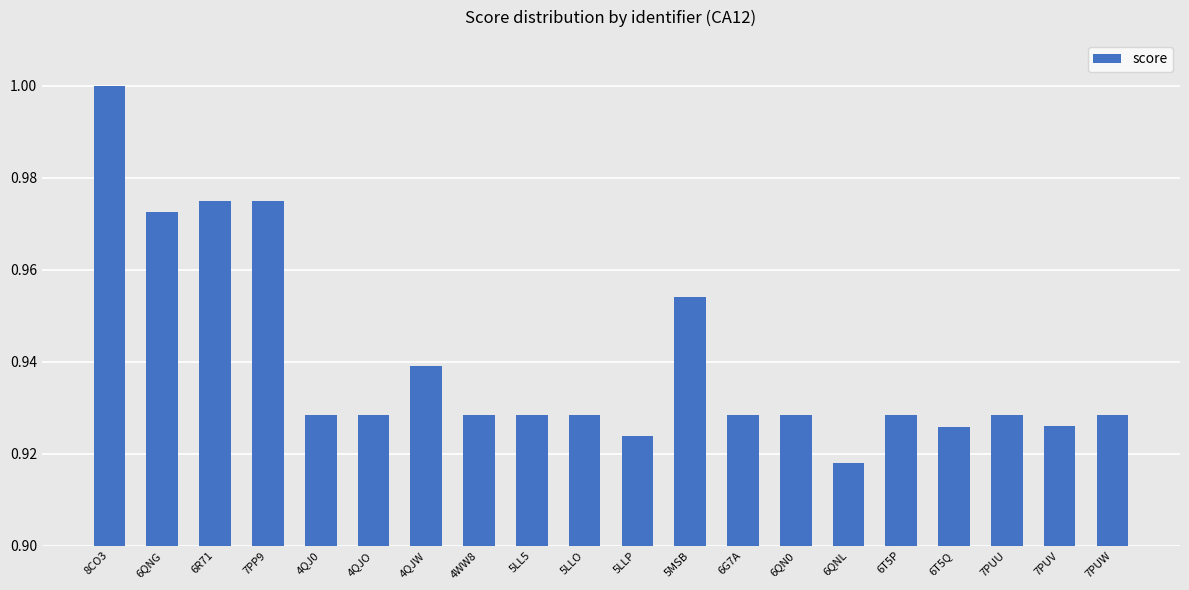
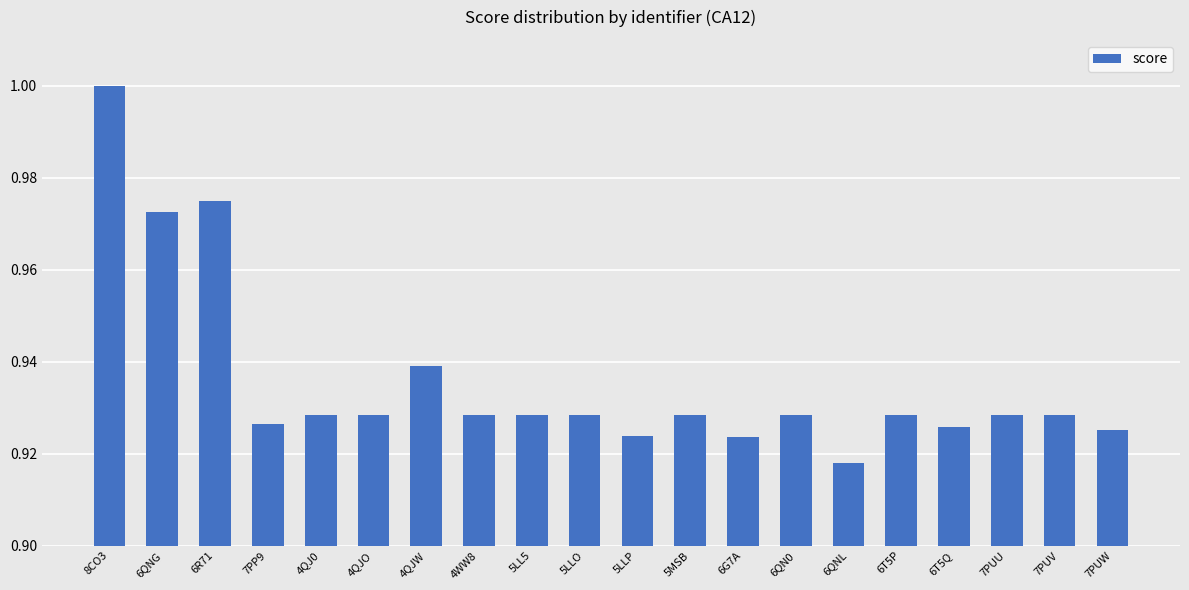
7PP9: 0.975 -> 0.927
5MSB: 0.954 -> 0.928
6G7A: 0.928 -> 0.924
7PUV: 0.926 -> 0.928
7PUW: 0.928 -> 0.925
